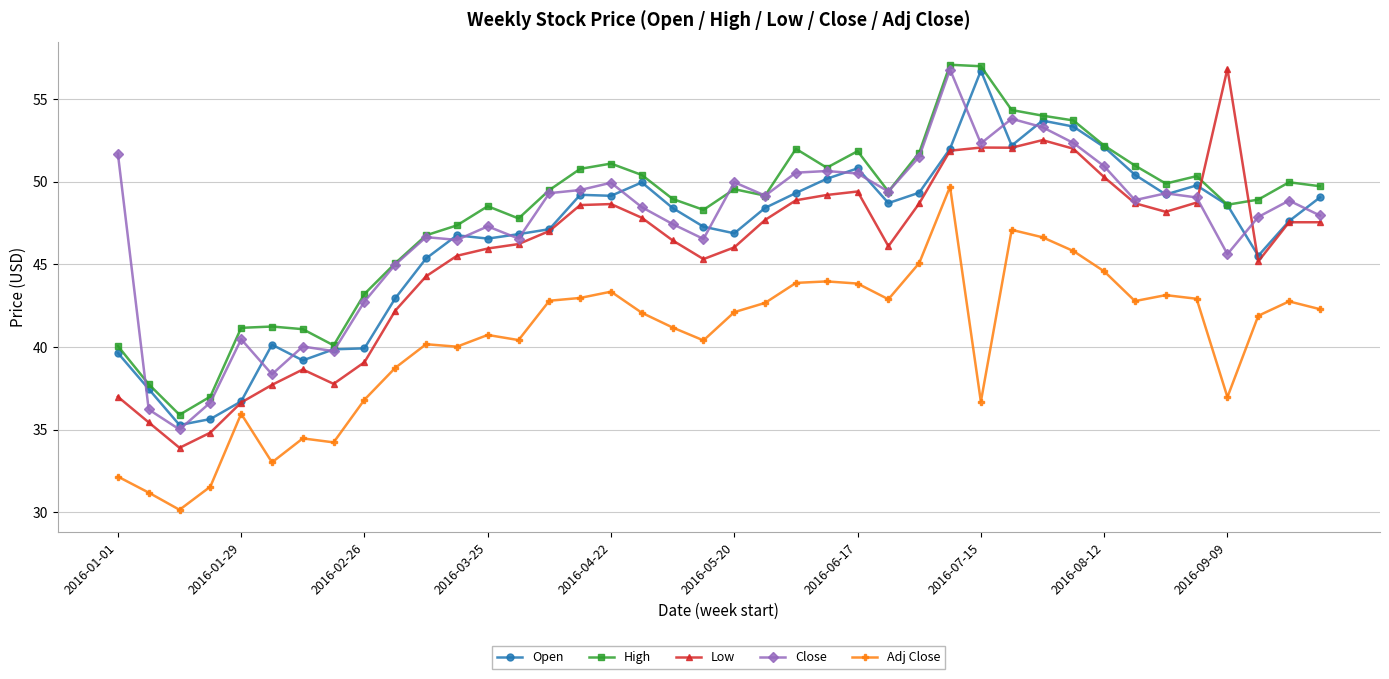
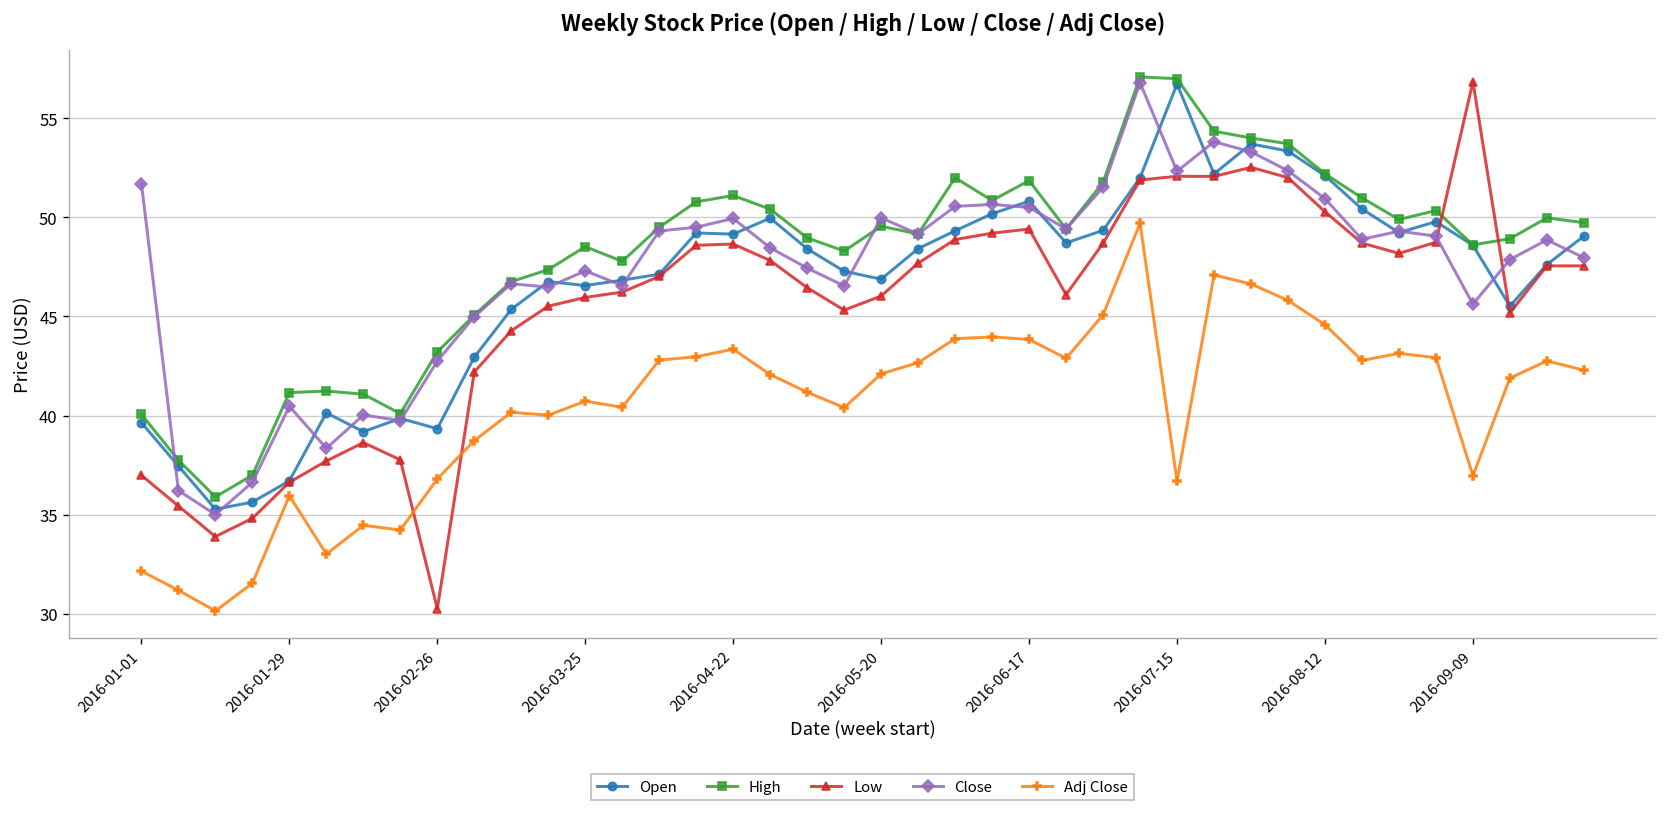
Open, 2016-02-26: 39.9 -> 39.3
Low, 2016-02-26: 39.1 -> 30.3
